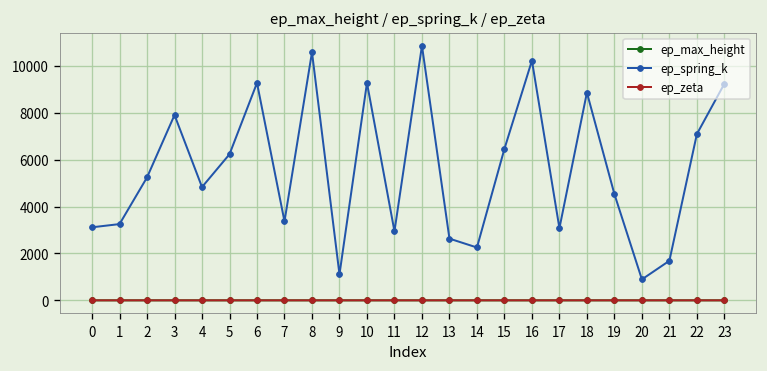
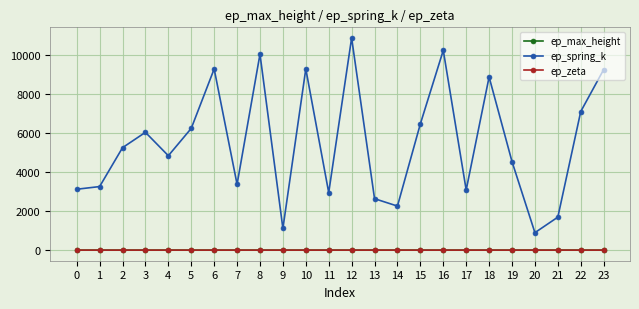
ep_spring_k, 3: 7900 -> 6000
ep_spring_k, 8: 10600 -> 10000
